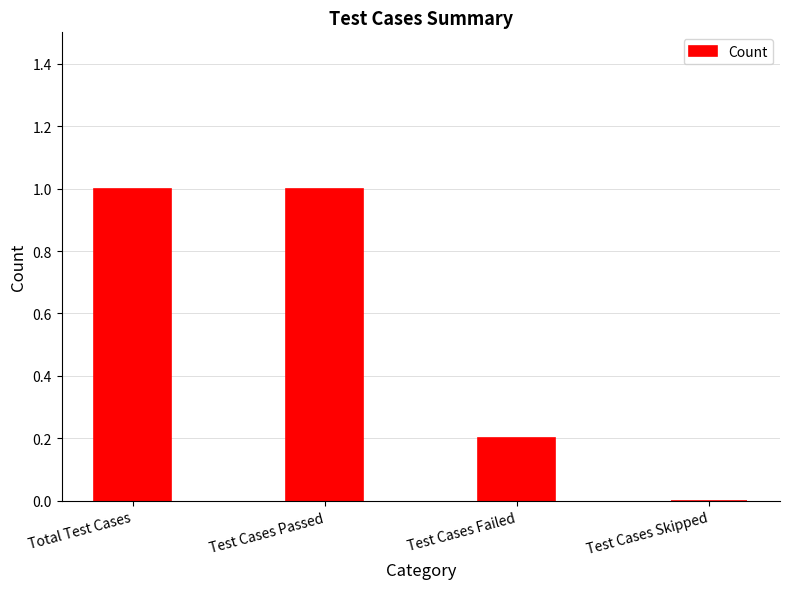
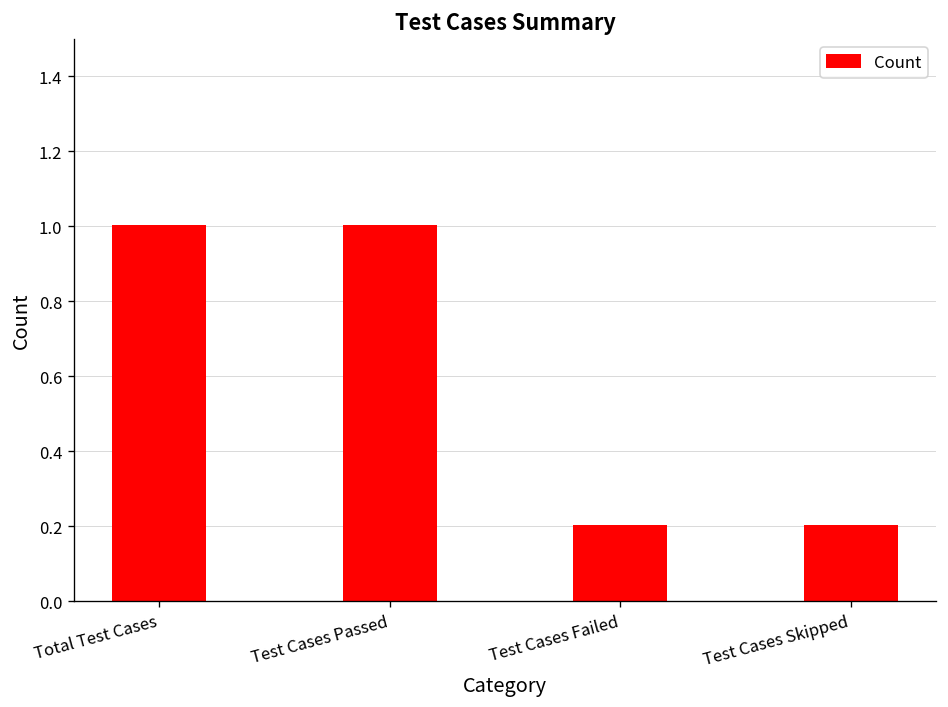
Test Cases Skipped: 0.0 -> 0.2
